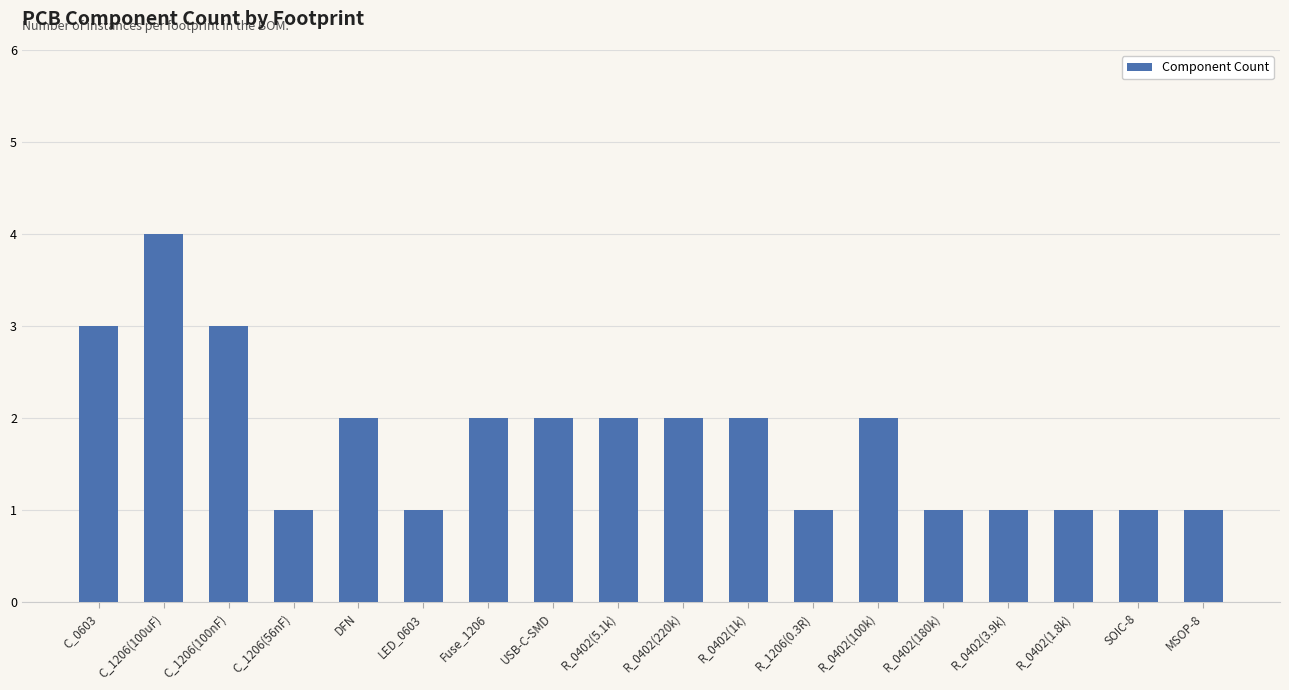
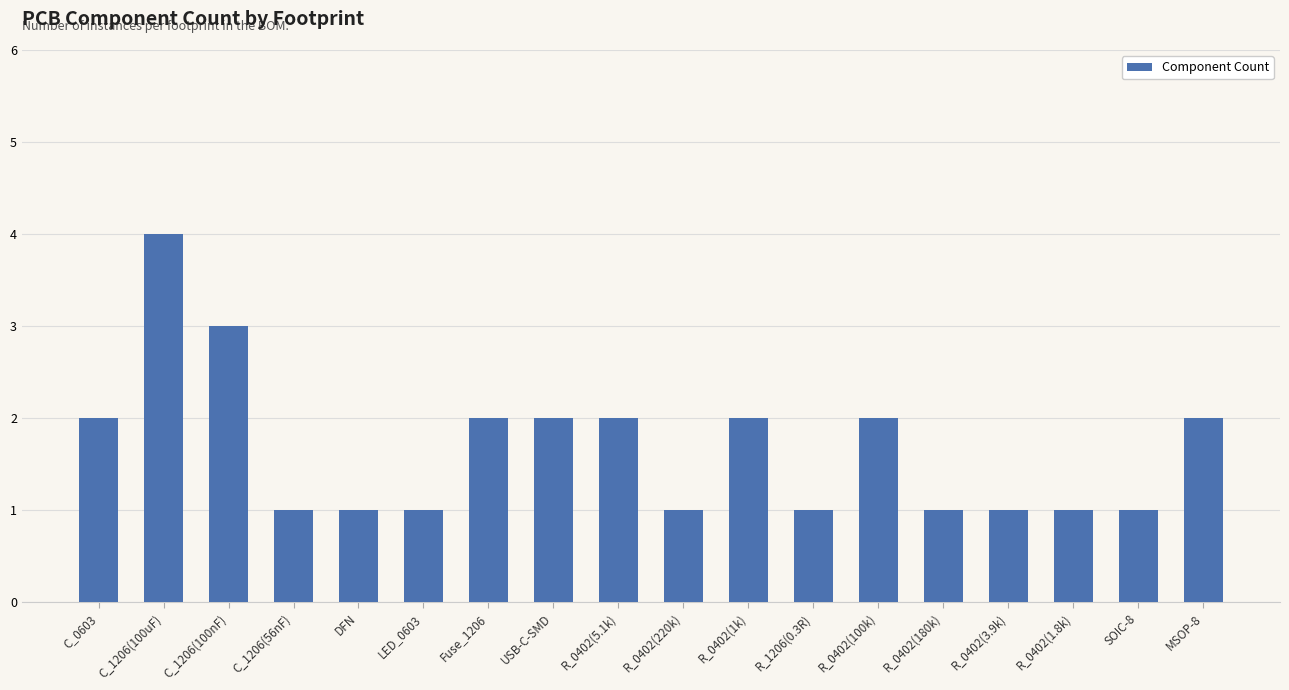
C_0603: 3 -> 2
DFN: 2 -> 1
R_0402(220k): 2 -> 1
MSOP-8: 1 -> 2
